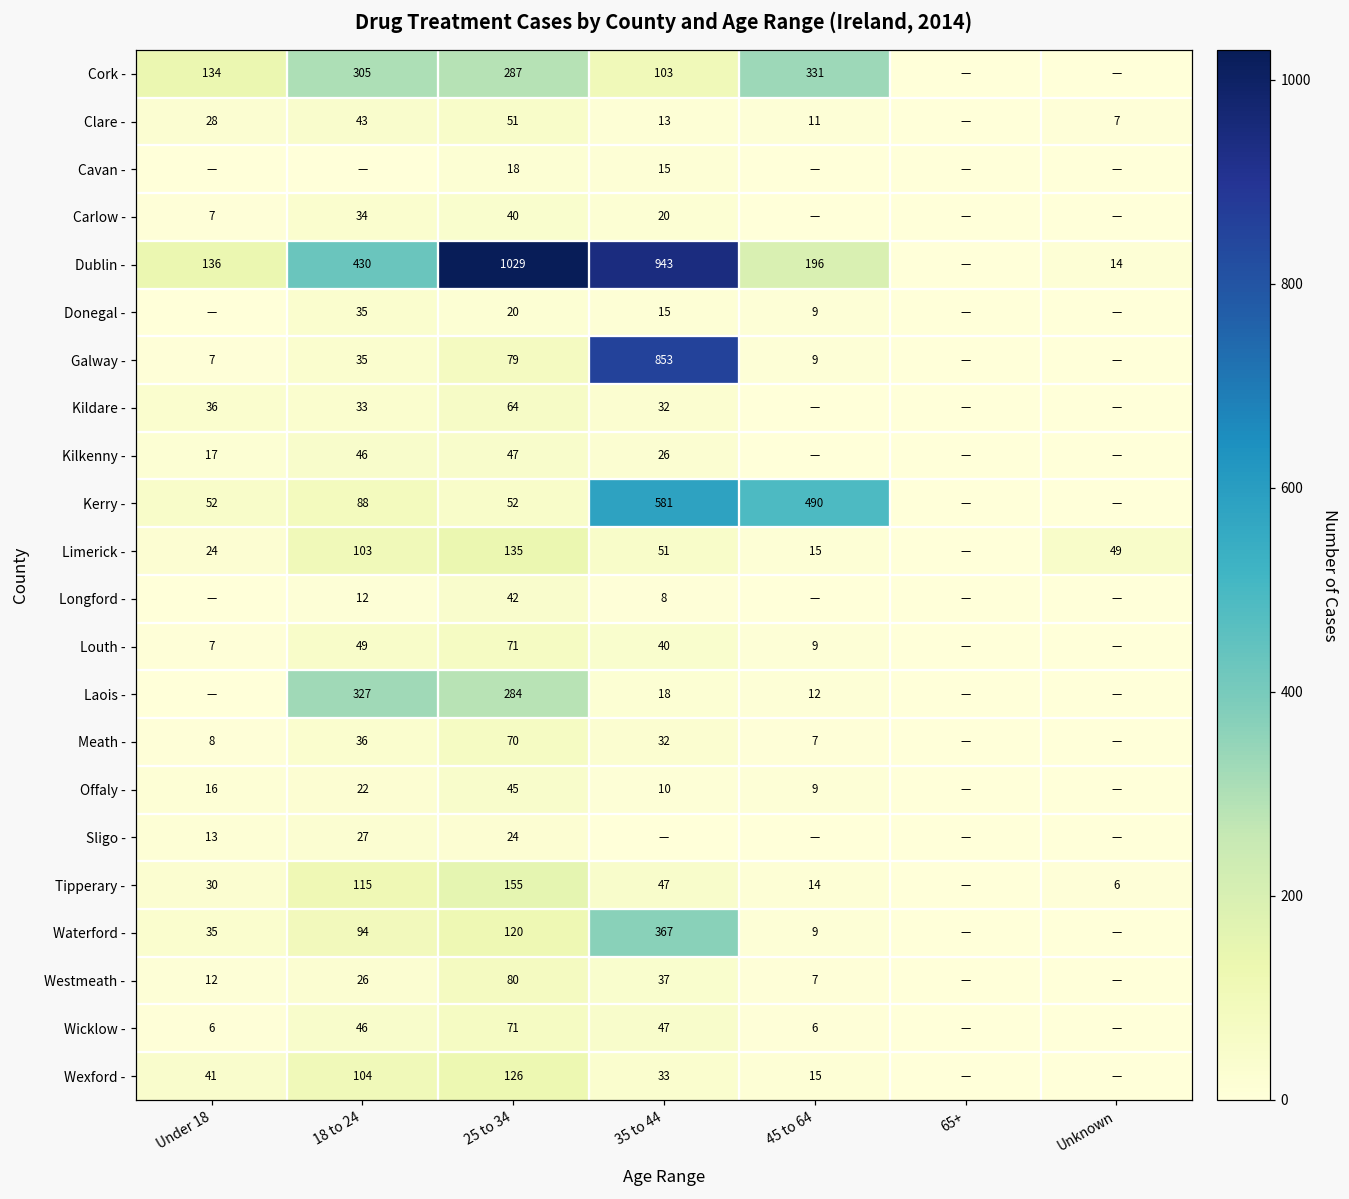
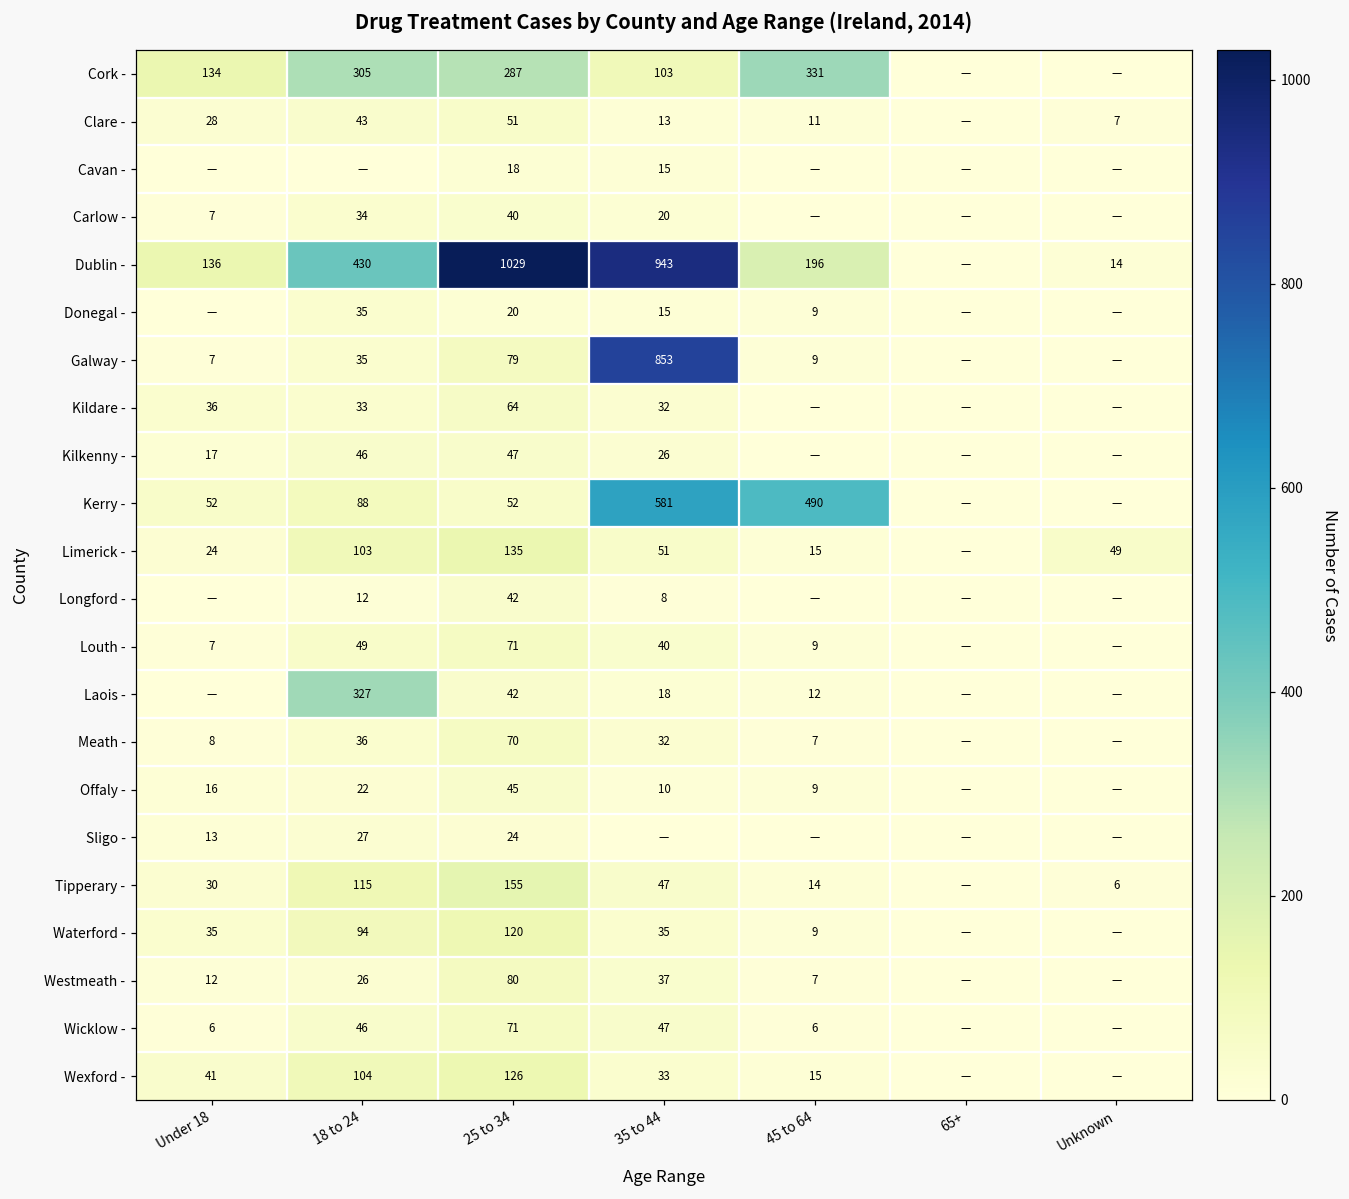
Laois -, 25 to 34: 284 -> 42
Waterford -, 35 to 44: 367 -> 35
